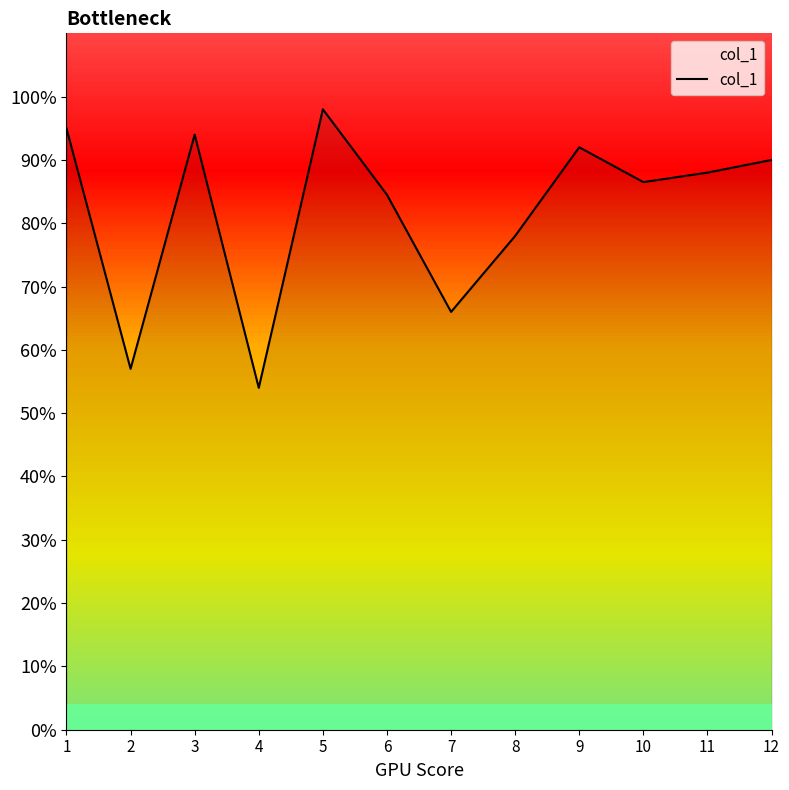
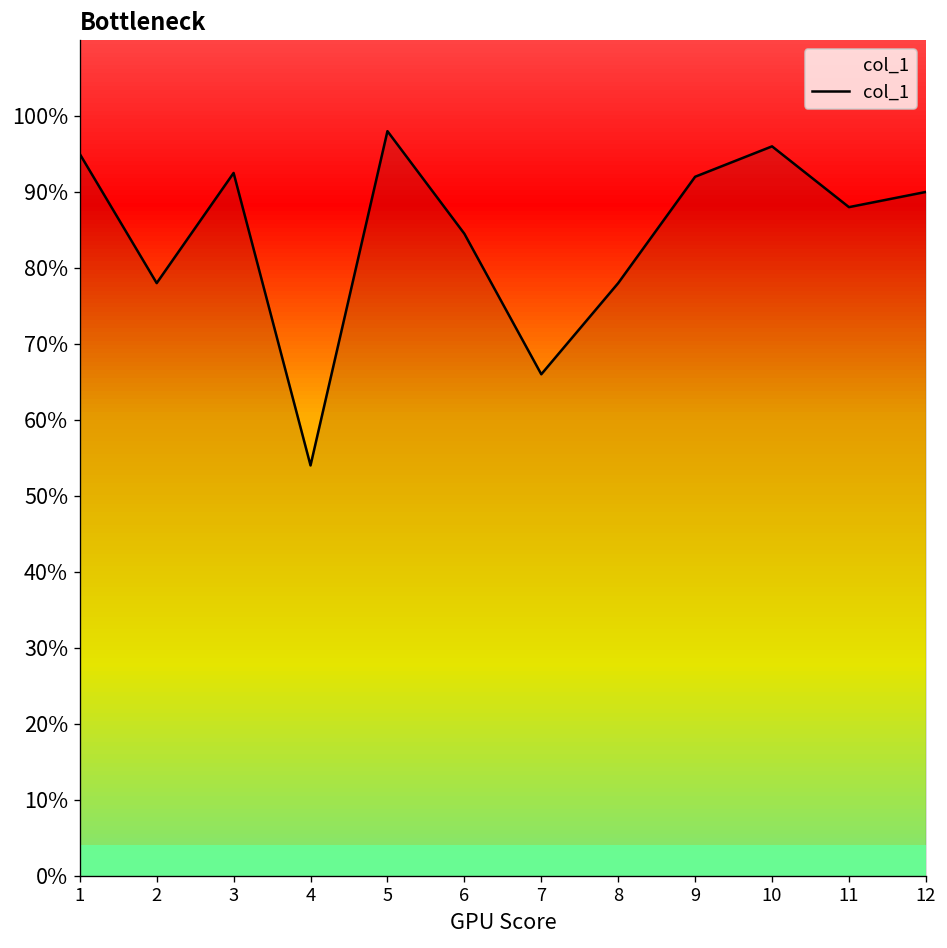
2: 57% -> 78%
3: 94% -> 93%
10: 87% -> 96%
